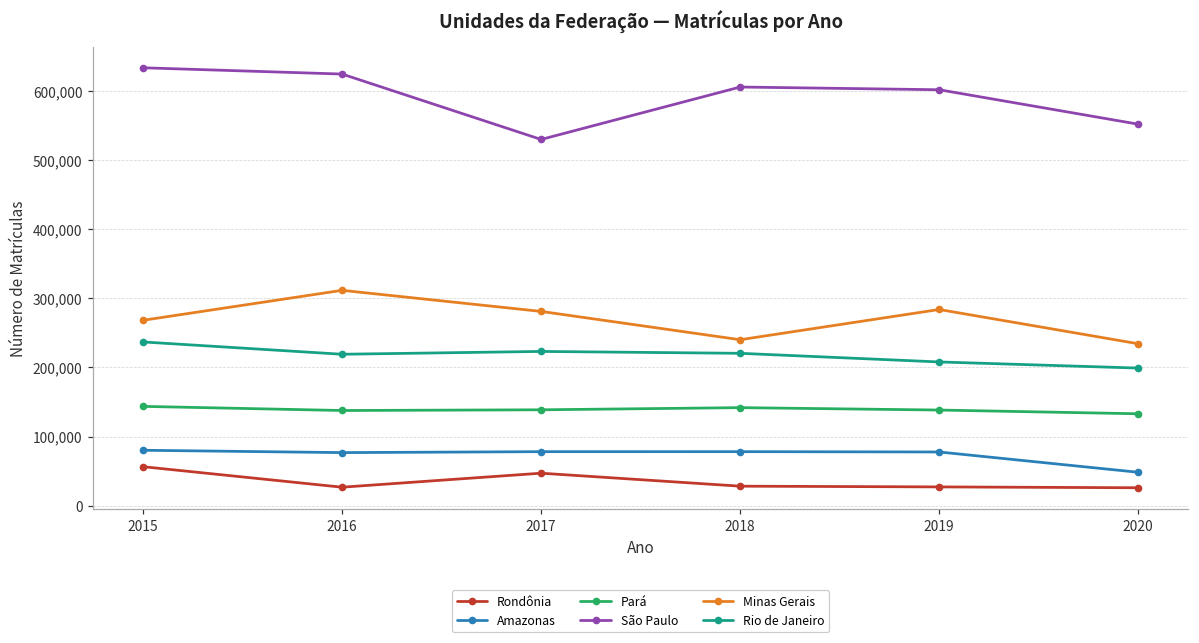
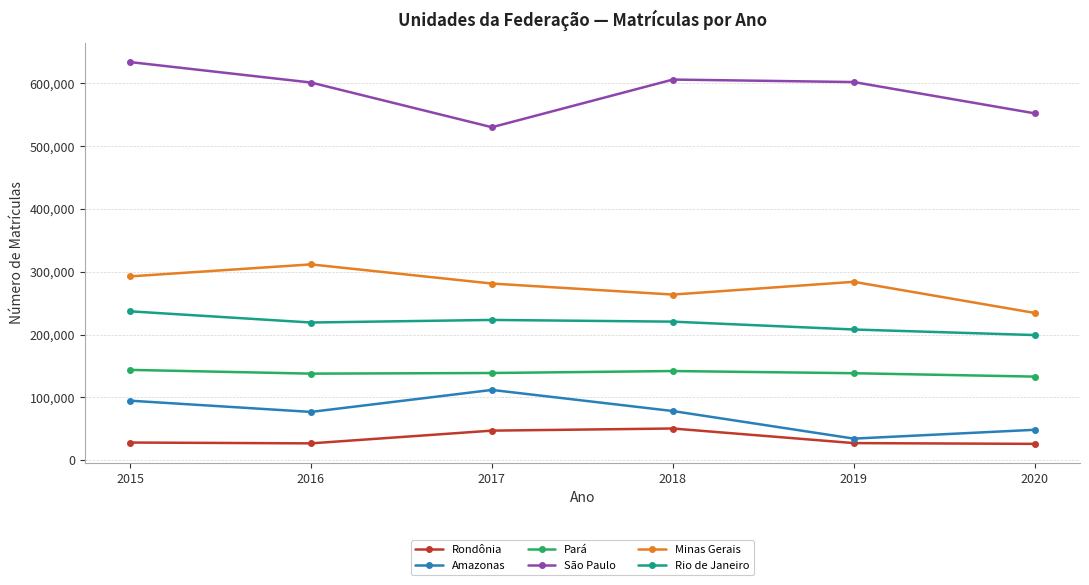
Rondônia, 2015: 60,000 -> 30,000
Amazonas, 2015: 80,000 -> 90,000
Minas Gerais, 2015: 270,000 -> 290,000
São Paulo, 2016: 620,000 -> 600,000
Amazonas, 2017: 80,000 -> 110,000
Rondônia, 2018: 30,000 -> 50,000
Minas Gerais, 2018: 240,000 -> 260,000
Amazonas, 2019: 80,000 -> 30,000
